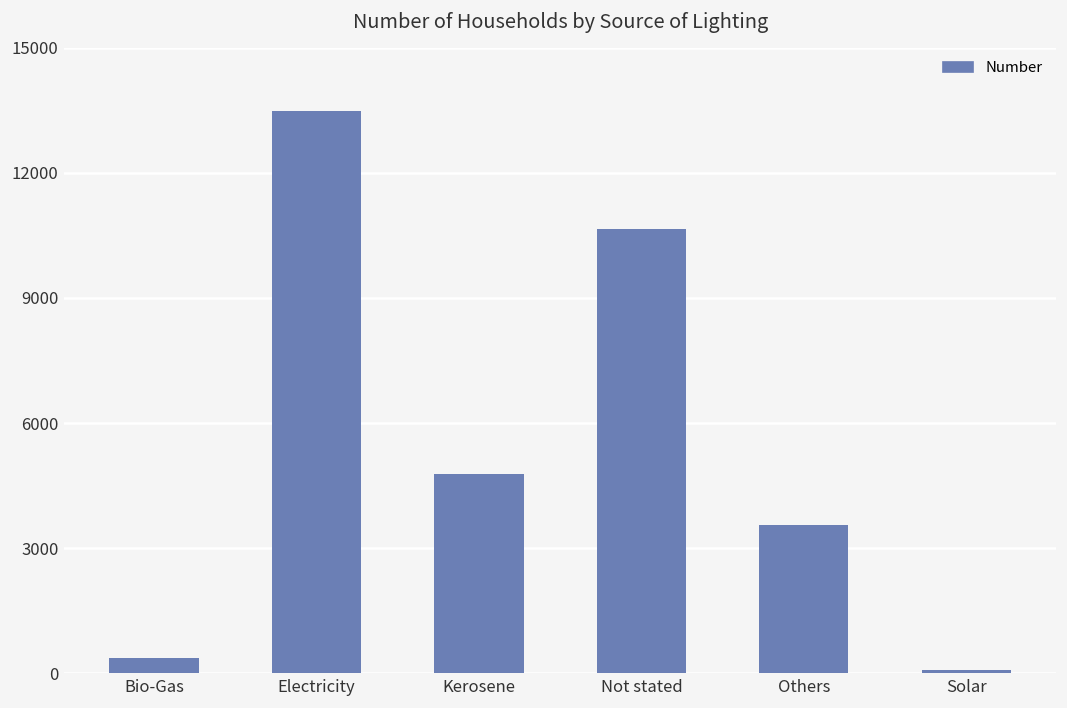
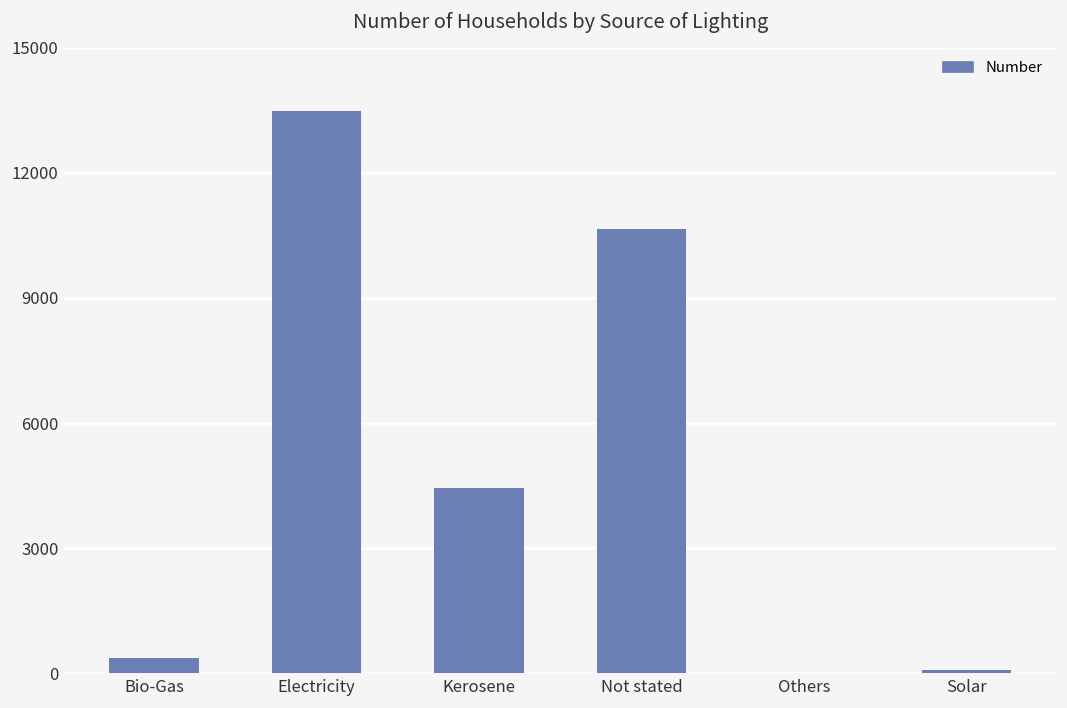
Kerosene: 4800 -> 4500
Others: 3600 -> 0
